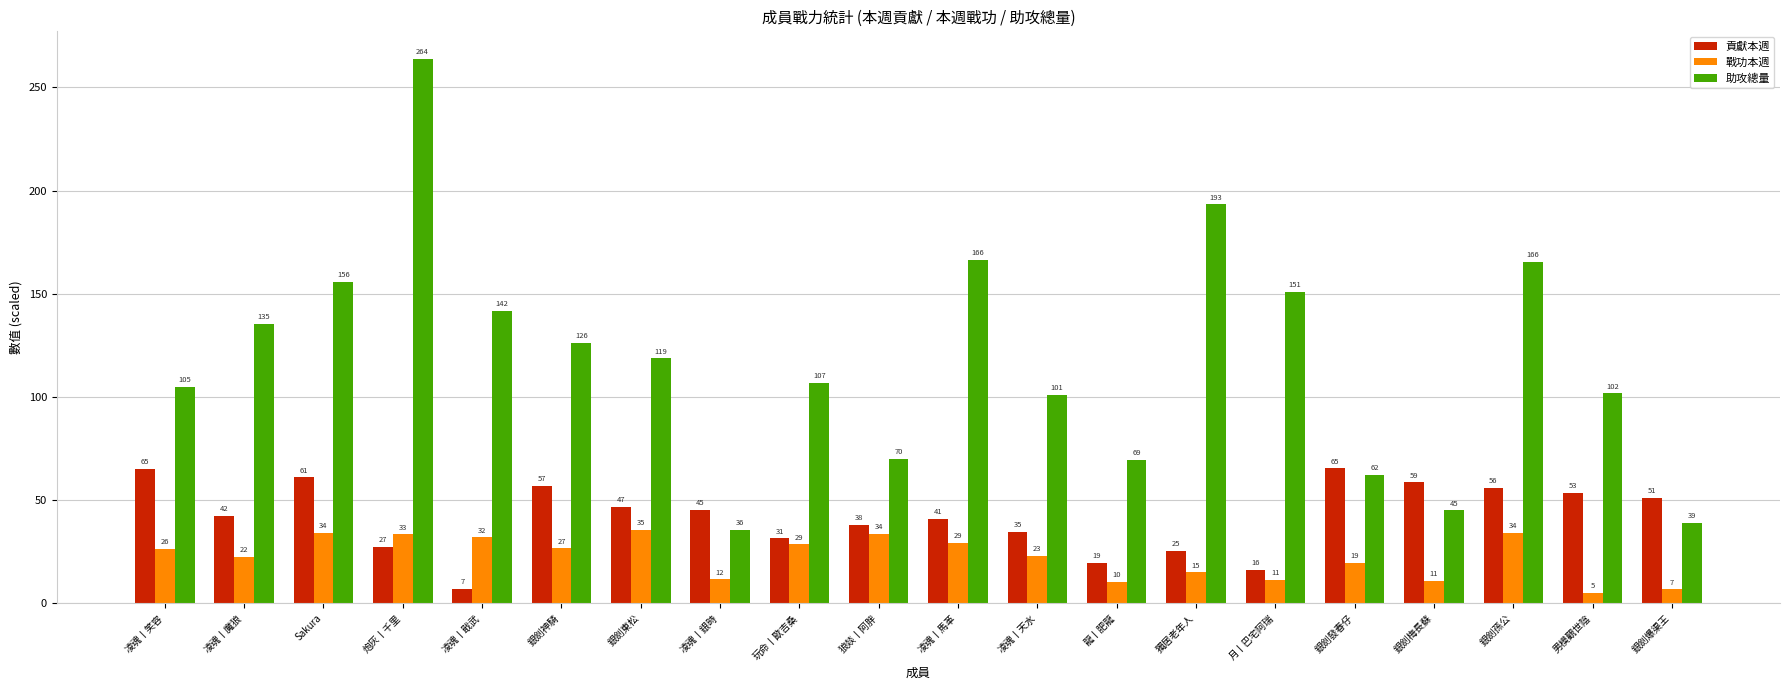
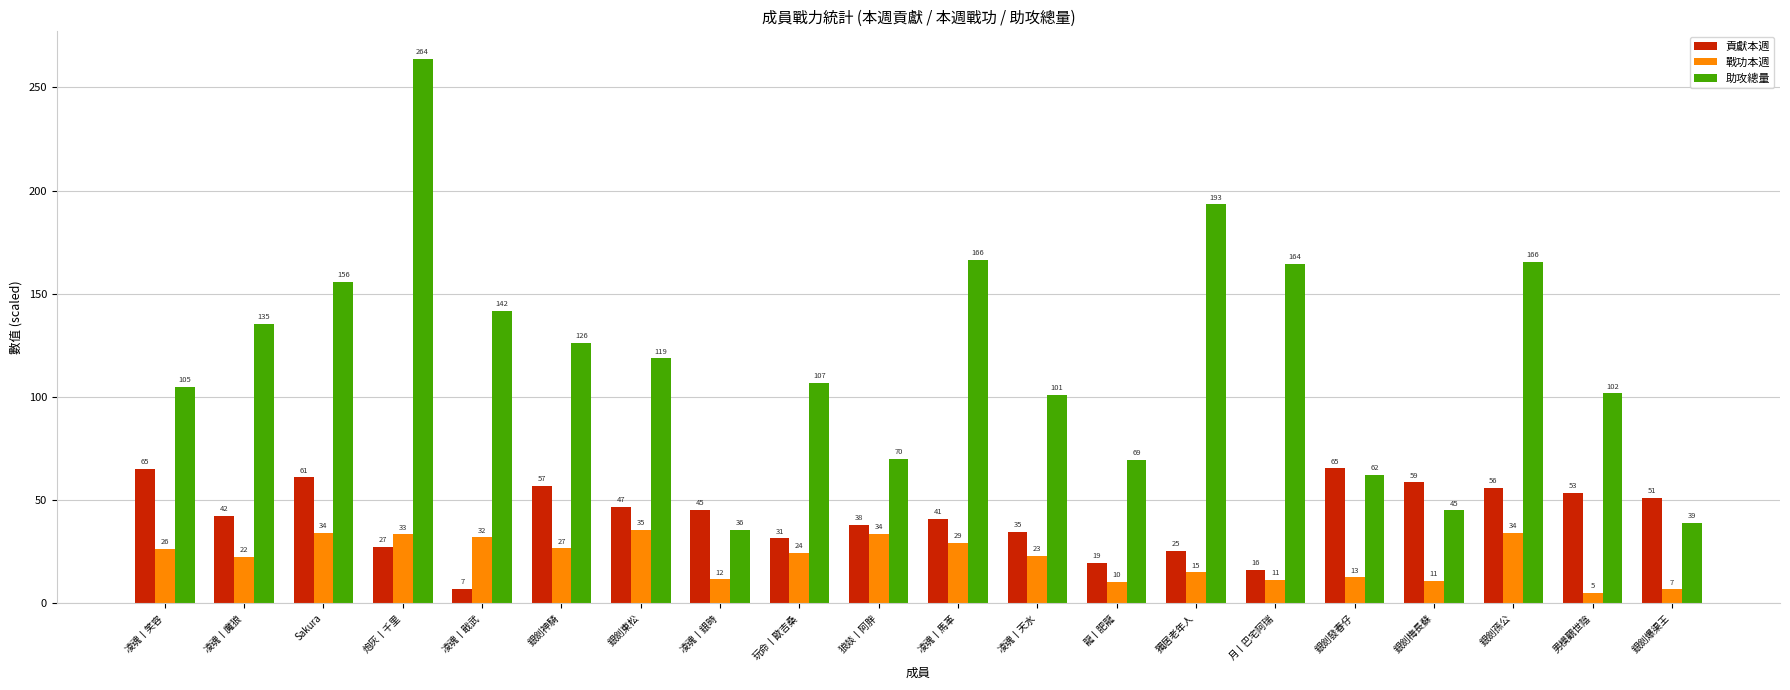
戰功本週, 玩命丨歐吉桑: 29 -> 24
助攻總量, 月丨巴宅阿瑞: 151 -> 164
戰功本週, 銀劍發春仔: 19 -> 13
